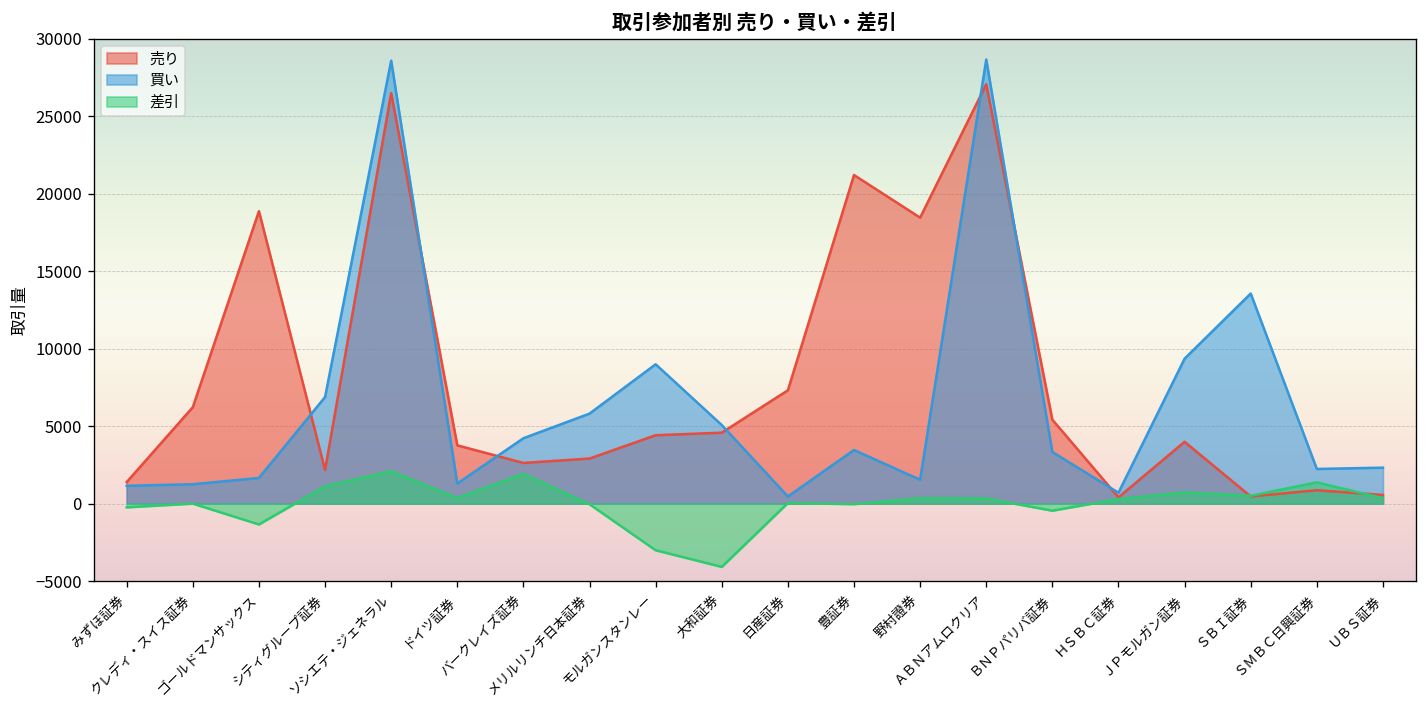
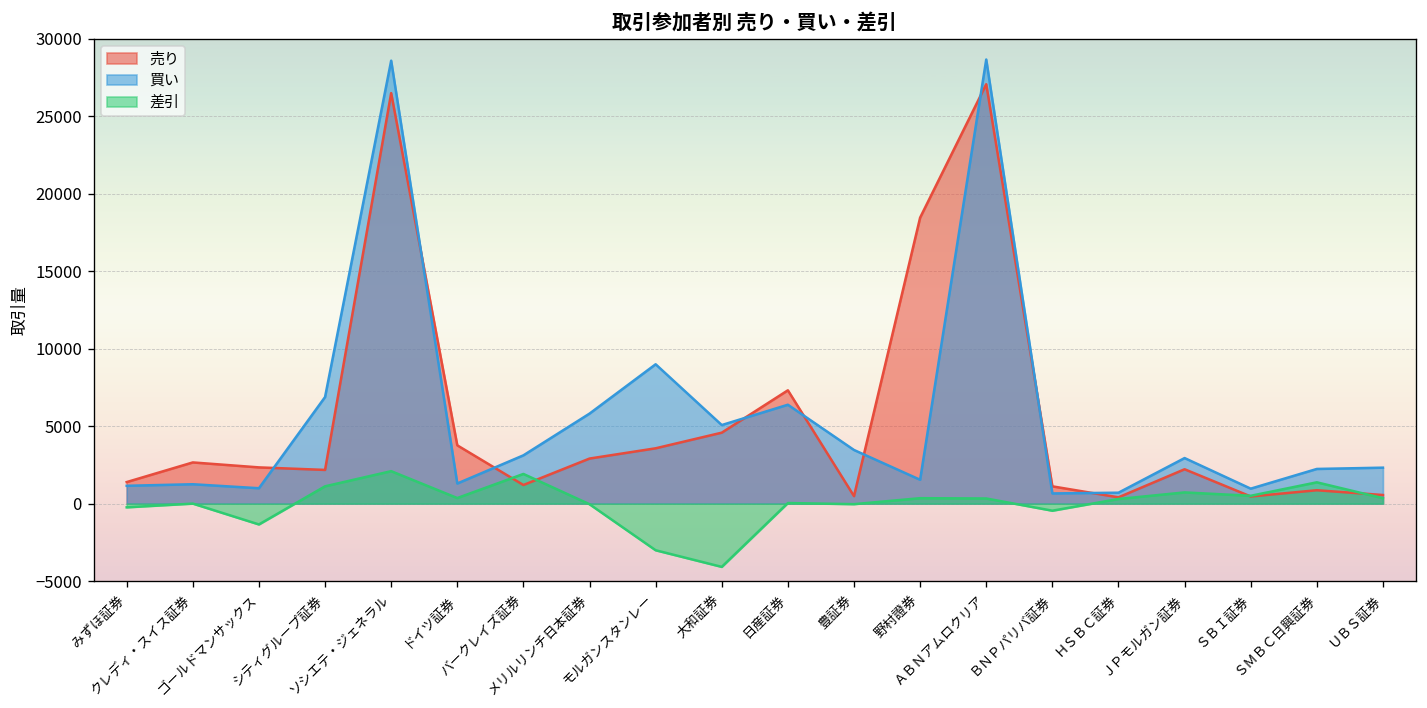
売り, クレディ・スイス証券: 6200 -> 2700
売り, ゴールドマンサックス: 18900 -> 2300
買い, ゴールドマンサックス: 1700 -> 1000
売り, バークレイズ証券: 2600 -> 1200
買い, バークレイズ証券: 4200 -> 3100
売り, モルガンスタンレー: 4400 -> 3600
買い, 日産証券: 500 -> 6400
売り, 豊証券: 21200 -> 500
売り, ＢＮＰパリバ証券: 5400 -> 1100
買い, ＢＮＰパリバ証券: 3300 -> 700
売り, ＪＰモルガン証券: 4000 -> 2200
買い, ＪＰモルガン証券: 9400 -> 2900
買い, ＳＢＩ証券: 13600 -> 1000
